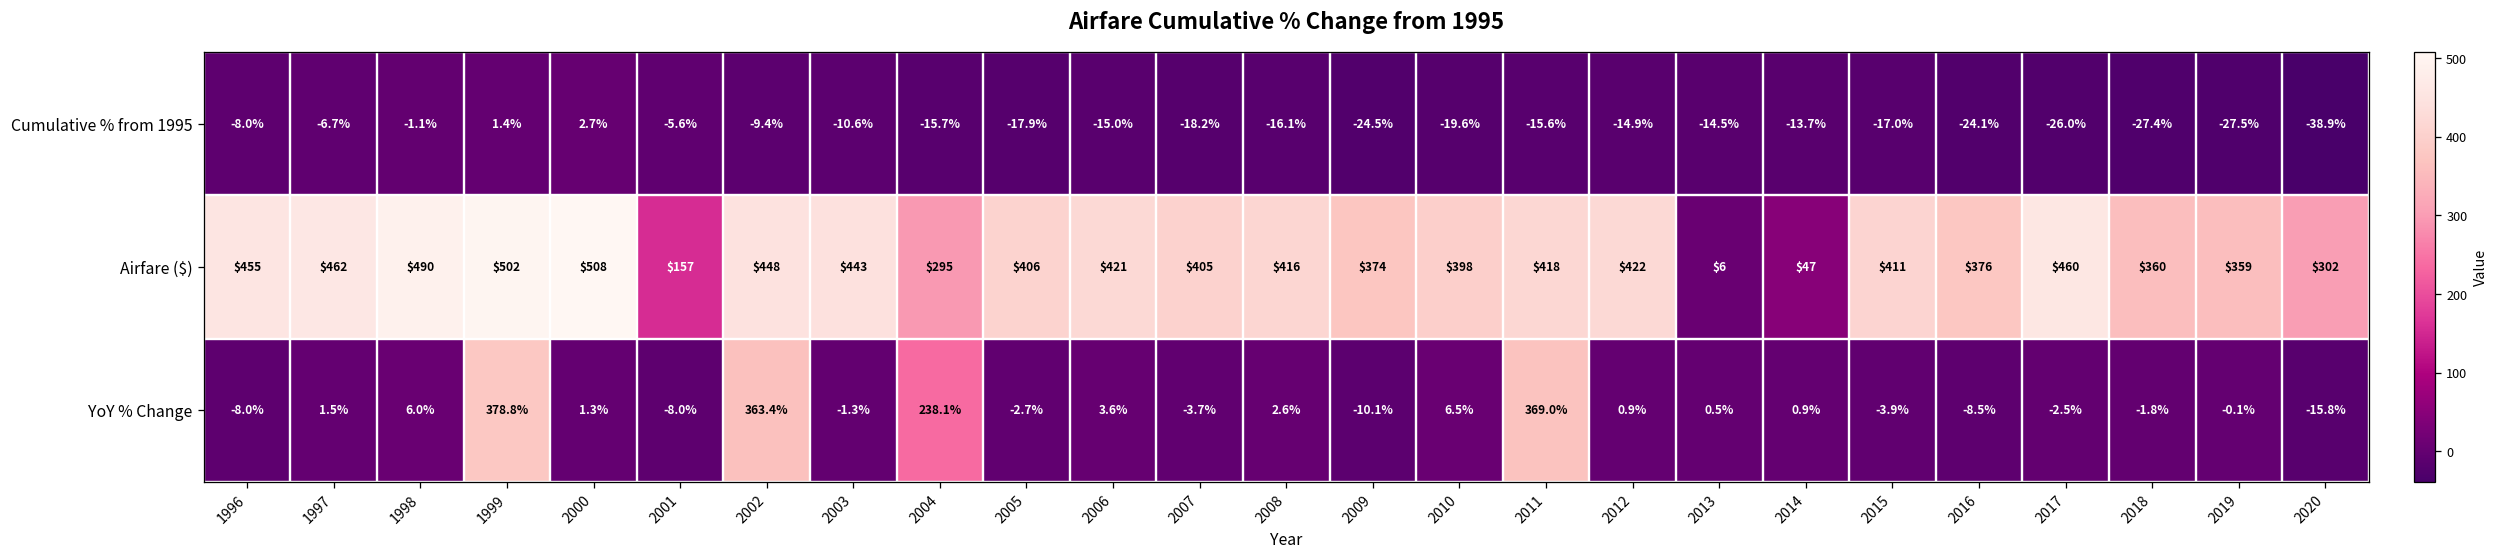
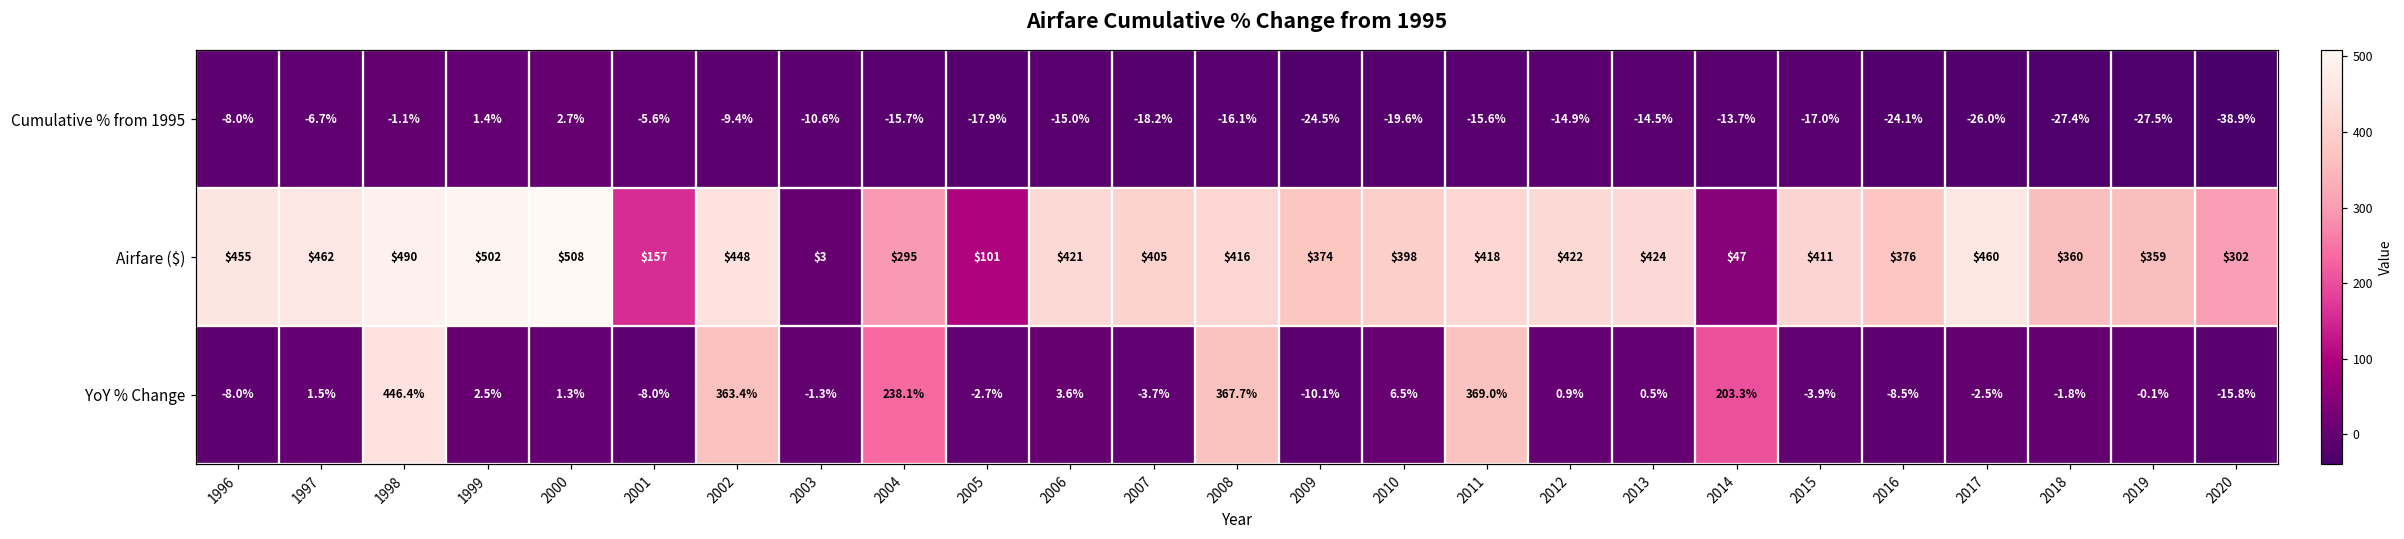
Airfare ($), 2003: $443 -> $3
Airfare ($), 2005: $406 -> $101
Airfare ($), 2013: $6 -> $424
YoY % Change, 1998: 6.0% -> 446.4%
YoY % Change, 1999: 378.8% -> 2.5%
YoY % Change, 2008: 2.6% -> 367.7%
YoY % Change, 2014: 0.9% -> 203.3%
